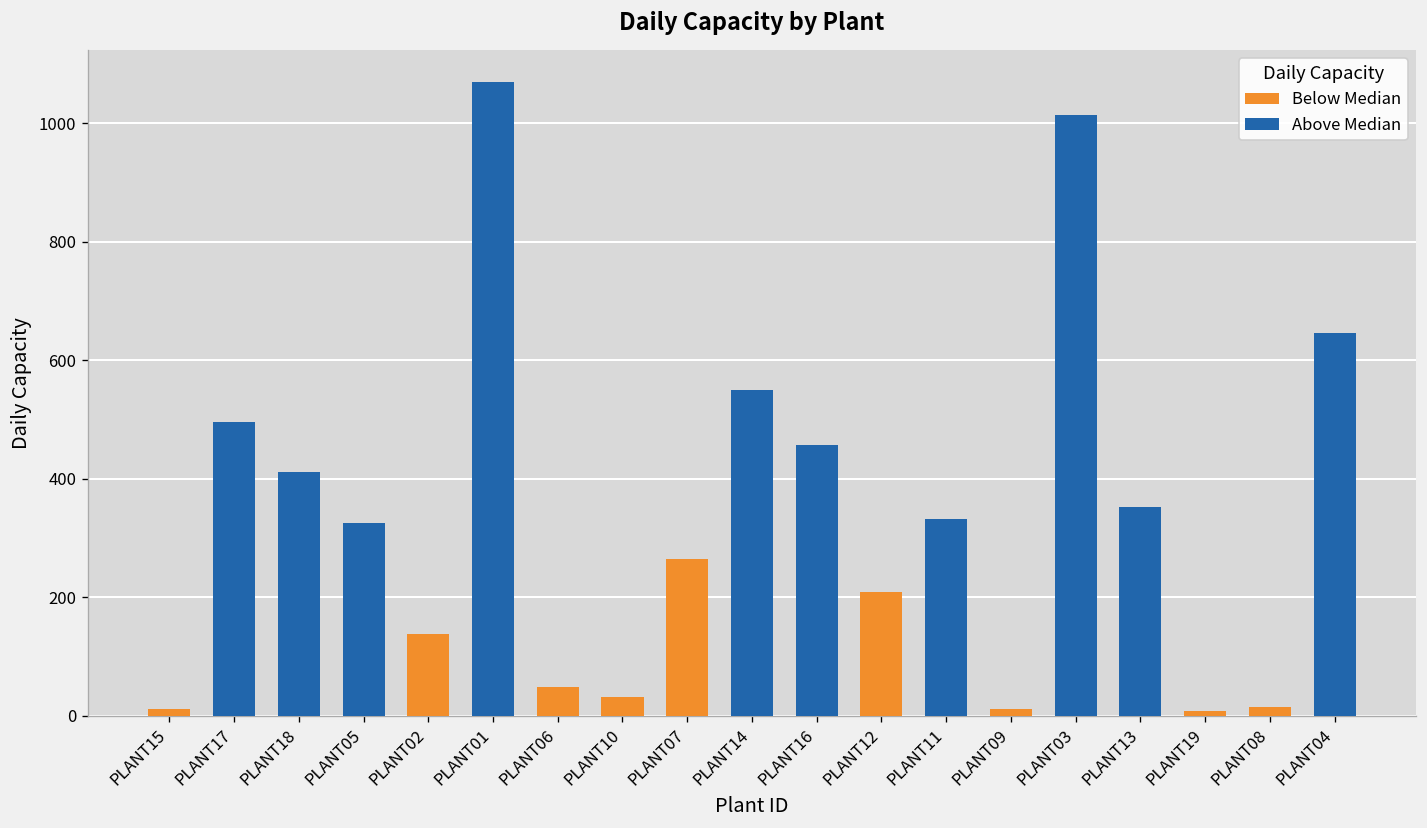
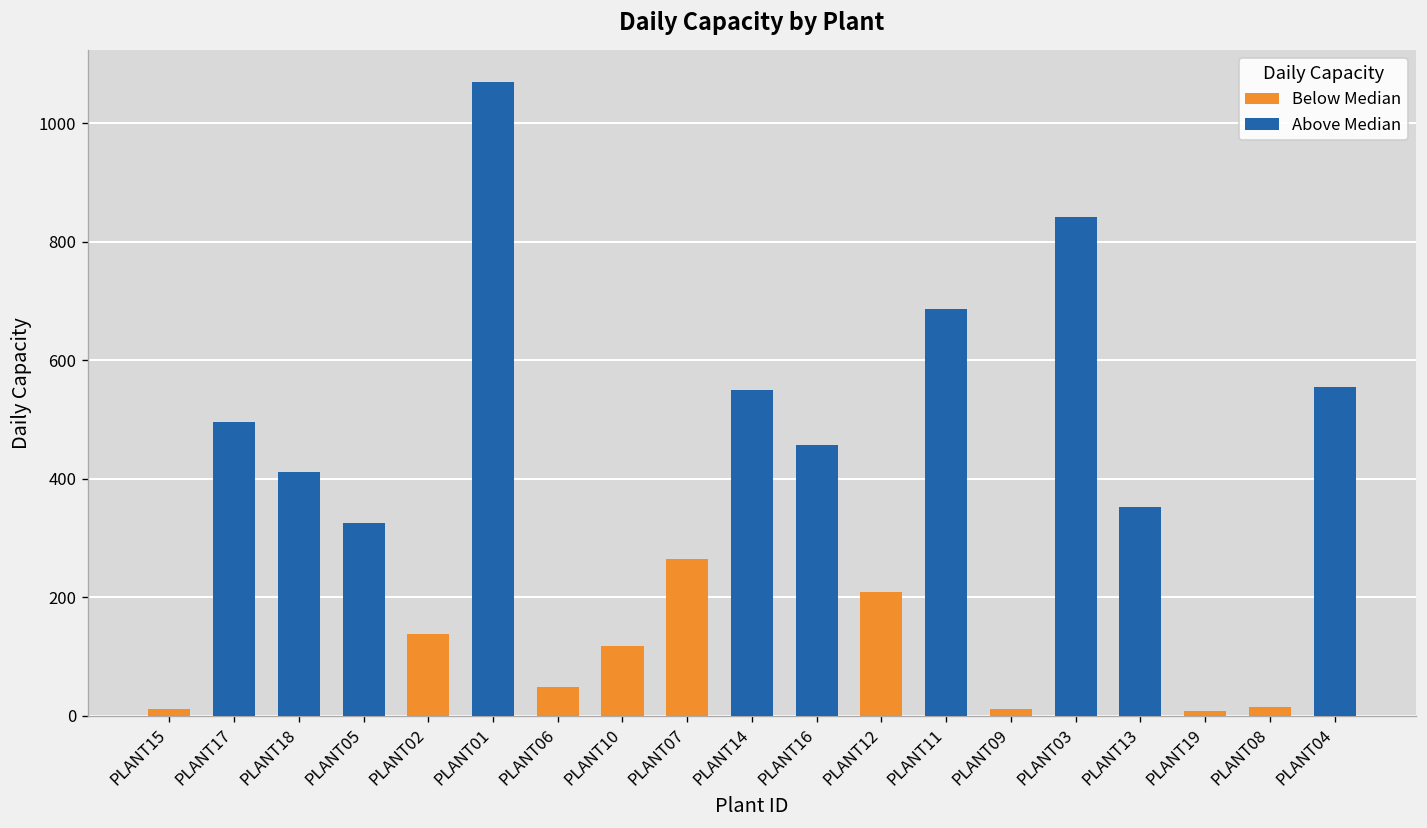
PLANT10: 30 -> 120
PLANT11: 330 -> 690
PLANT03: 1010 -> 840
PLANT04: 650 -> 550
